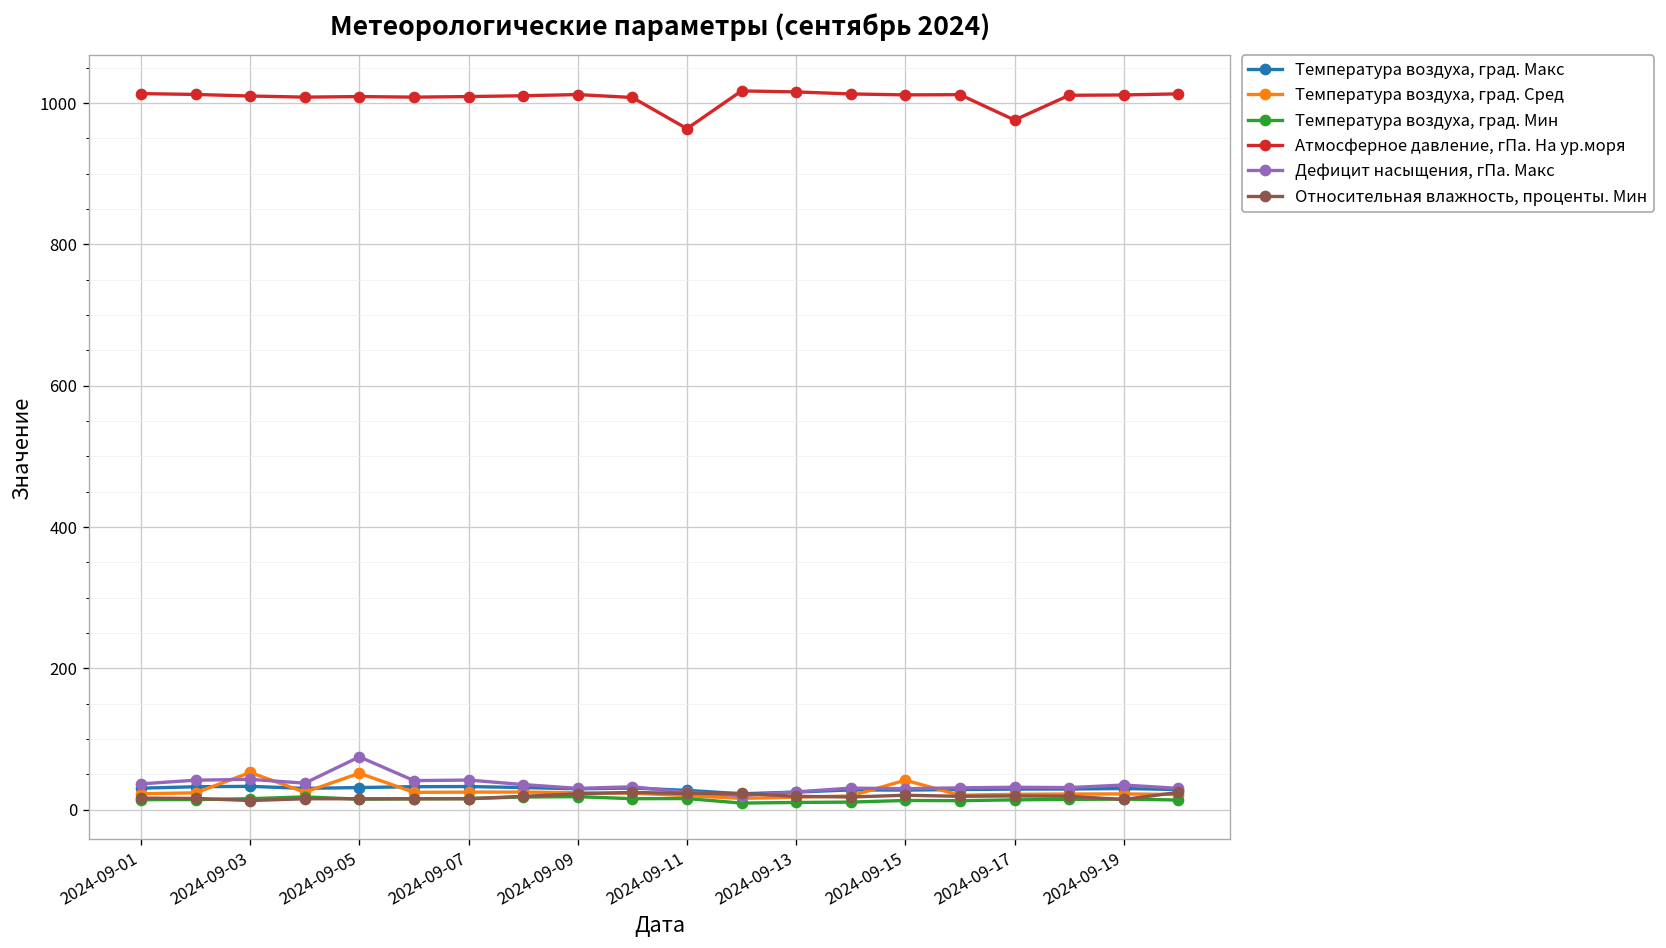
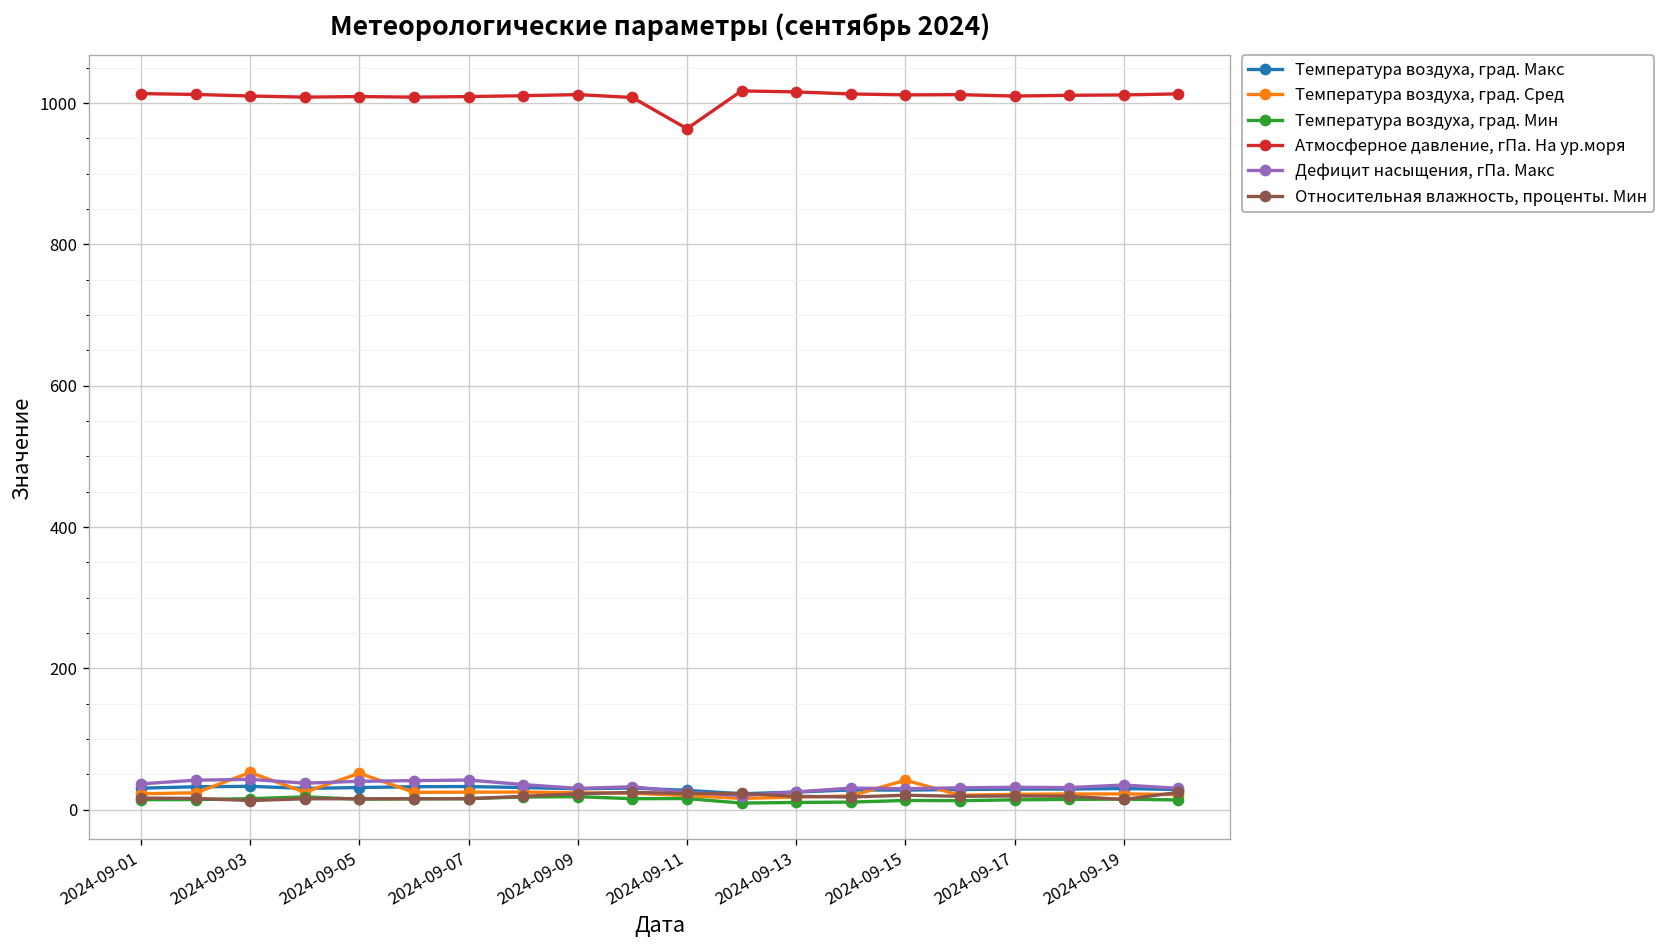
Дефицит насыщения, гПа. Макс, 2024-09-05: 70 -> 40
Атмосферное давление, гПа. На ур.моря, 2024-09-17: 980 -> 1010
